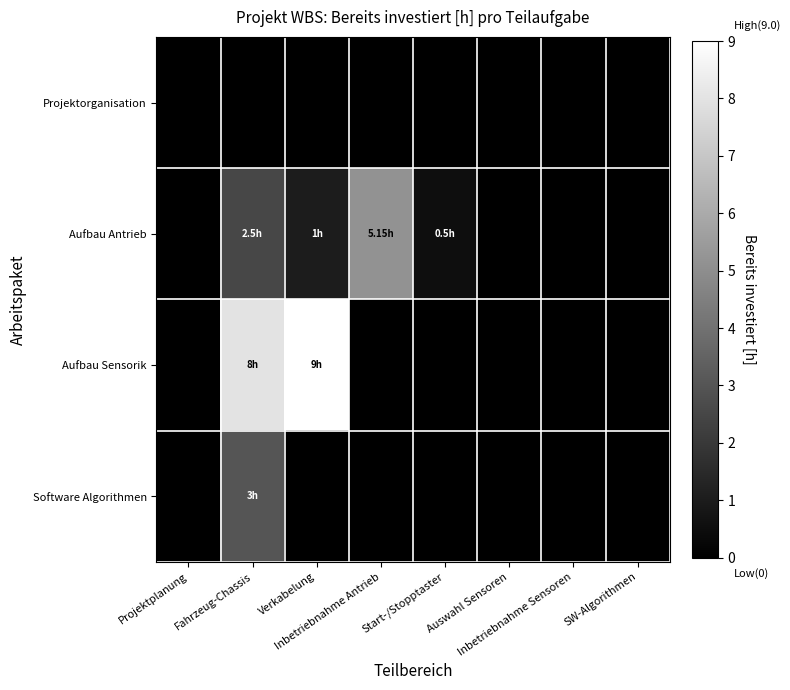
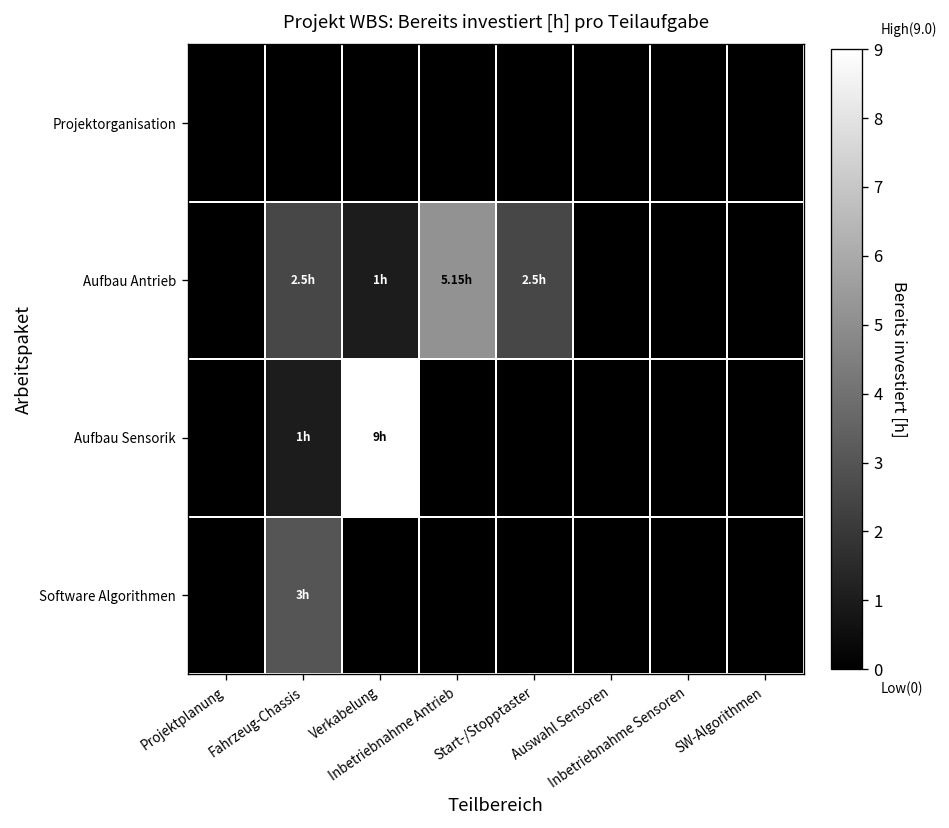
Aufbau Antrieb, Start-/Stopptaster: 0.5h -> 2.5h
Aufbau Sensorik, Fahrzeug-Chassis: 8h -> 1h
